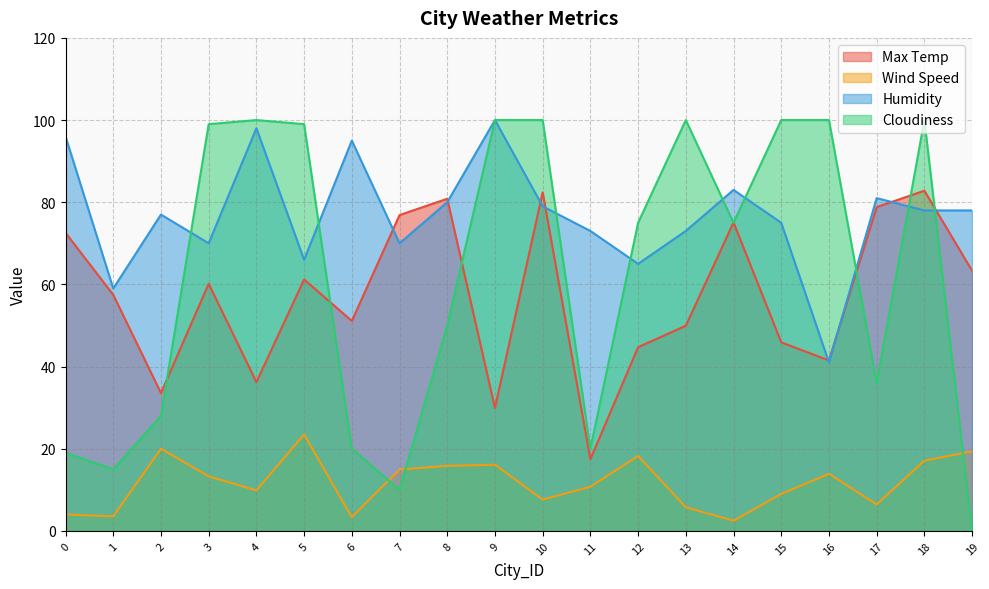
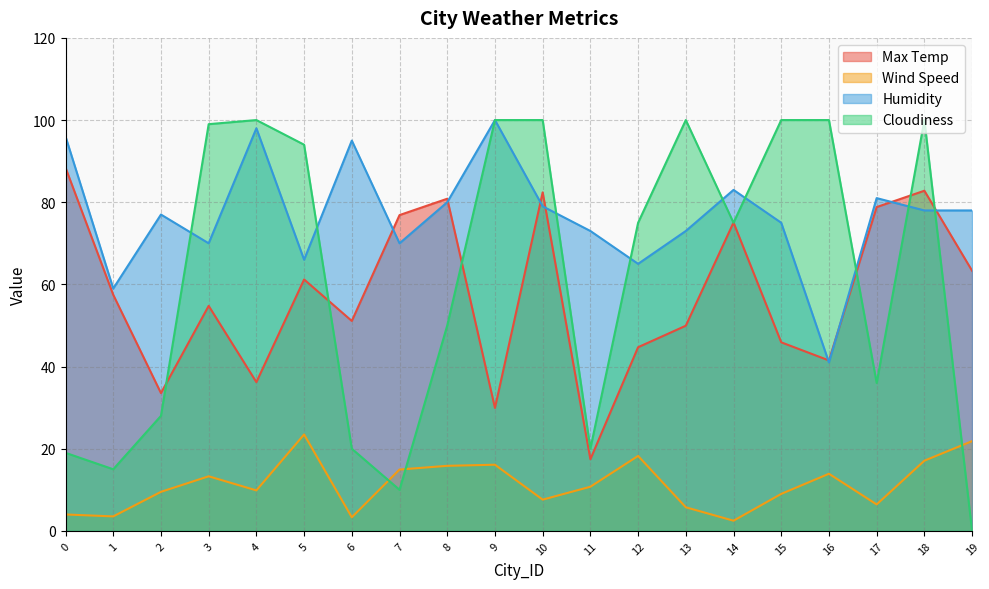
Max Temp, 0: 73 -> 88
Wind Speed, 2: 20 -> 10
Max Temp, 3: 60 -> 55
Cloudiness, 5: 99 -> 94
Wind Speed, 19: 19 -> 22
